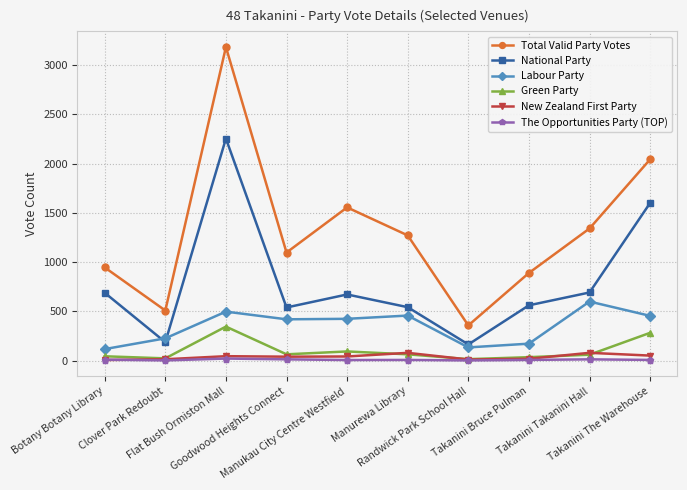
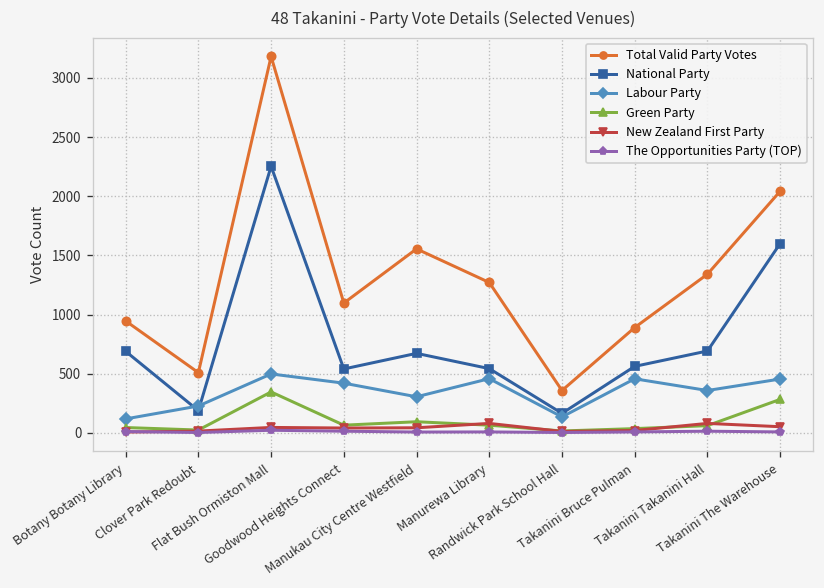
Labour Party, Manukau City Centre Westfield: 400 -> 300
Labour Party, Takanini Bruce Pulman: 200 -> 500
Labour Party, Takanini Takanini Hall: 600 -> 400
